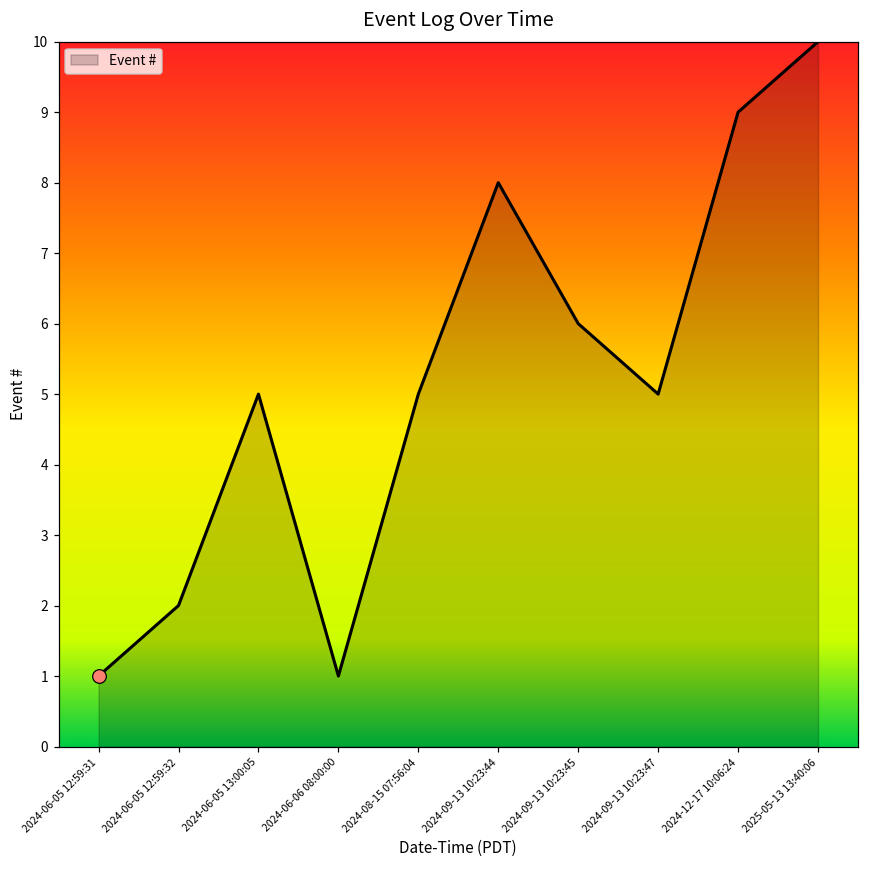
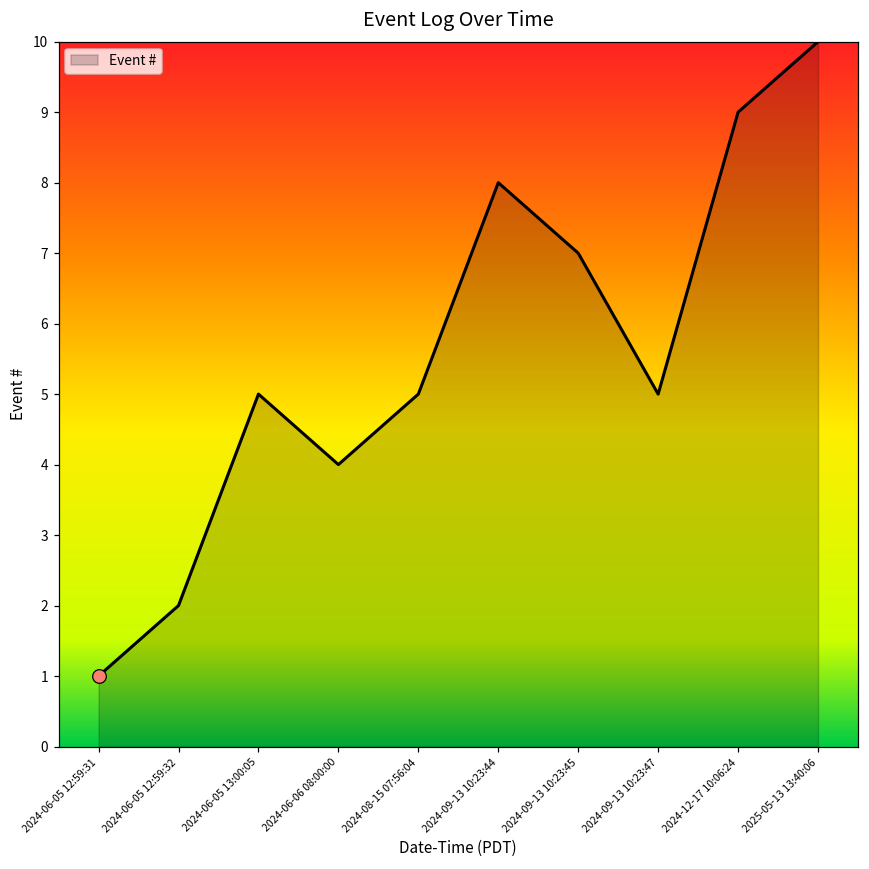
Event #, 2024-06-06 08:00:00: 1 -> 4
Event #, 2024-09-13 10:23:45: 6 -> 7
